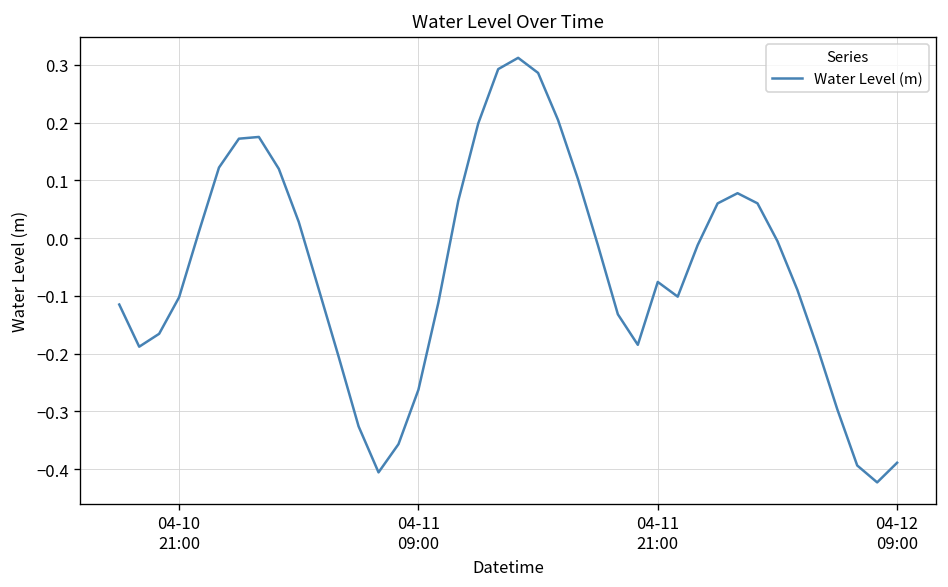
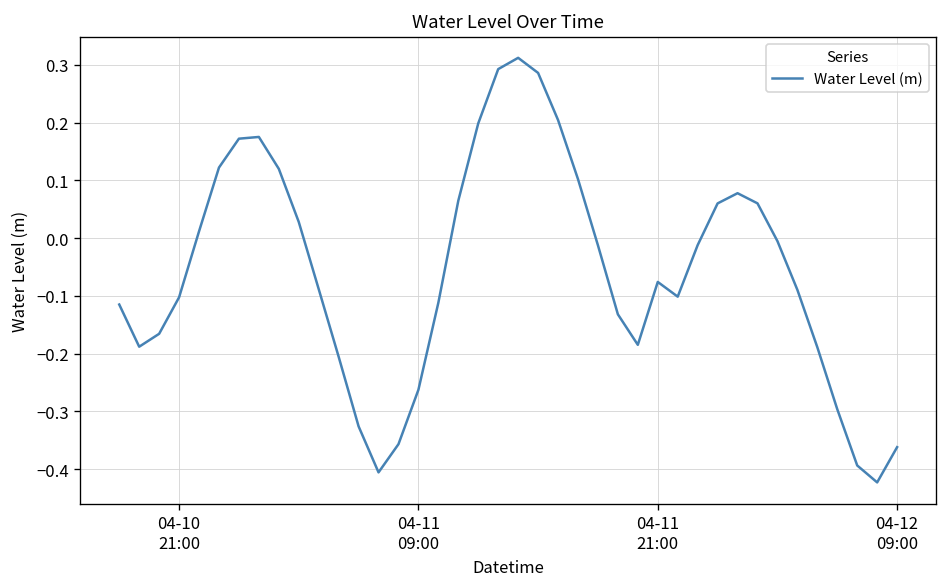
04-12 09:00: -0.39 -> -0.36
